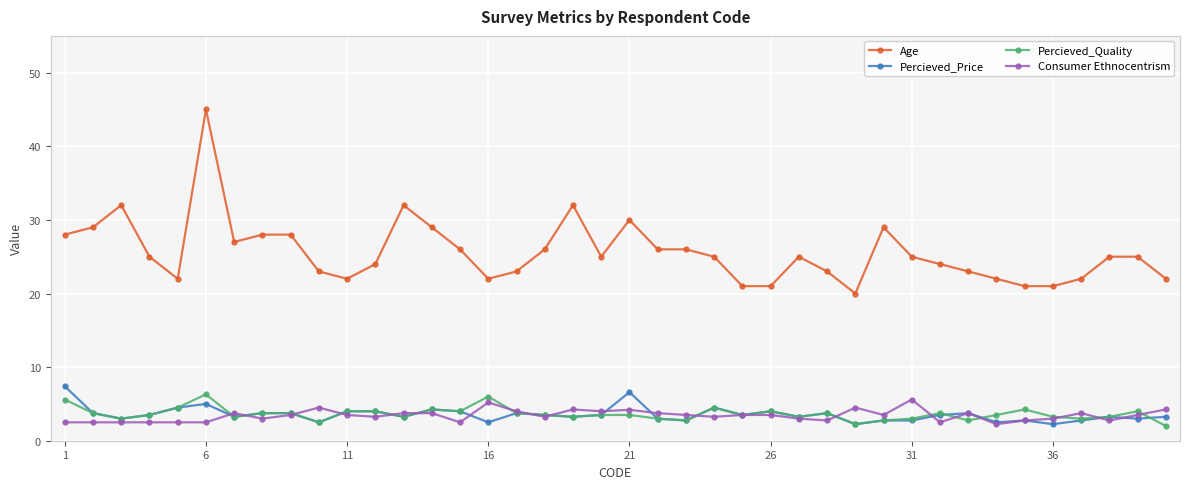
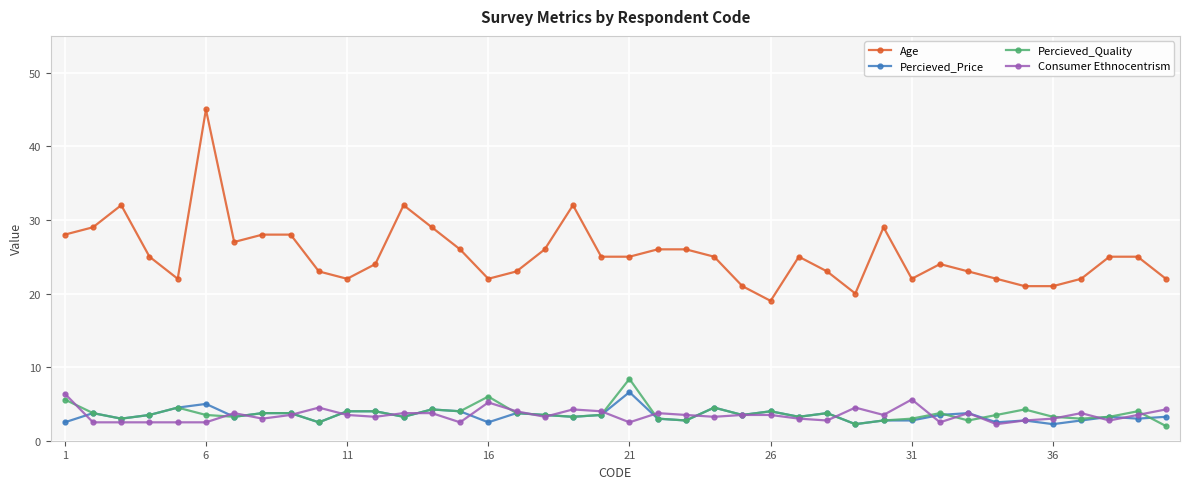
Percieved_Price, 1: 7 -> 3
Consumer Ethnocentrism, 1: 3 -> 6
Percieved_Quality, 6: 6 -> 4
Age, 21: 30 -> 25
Percieved_Quality, 21: 4 -> 8
Consumer Ethnocentrism, 21: 4 -> 3
Age, 26: 21 -> 19
Age, 31: 25 -> 22
